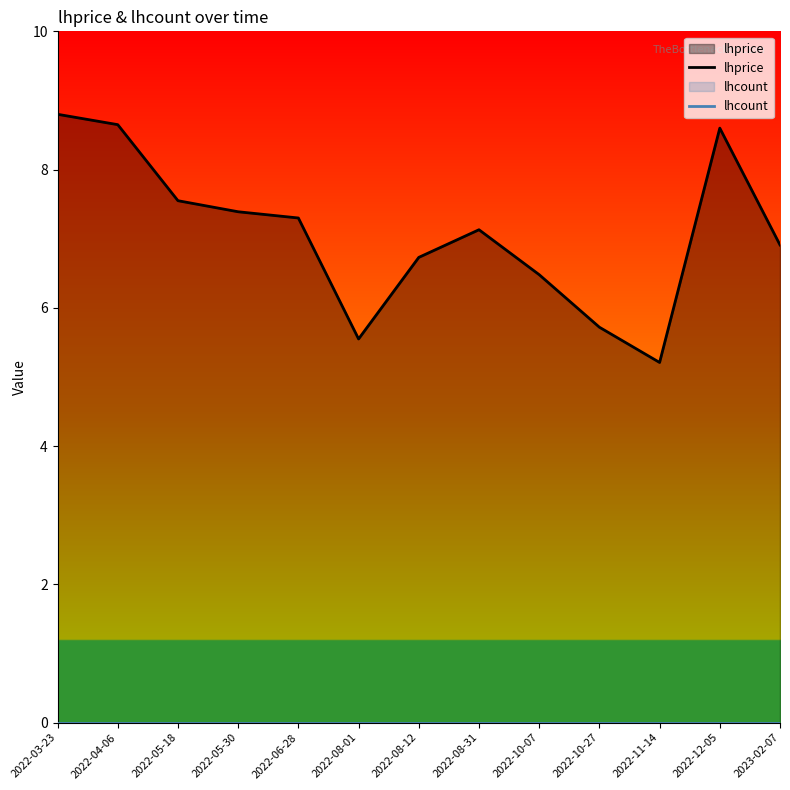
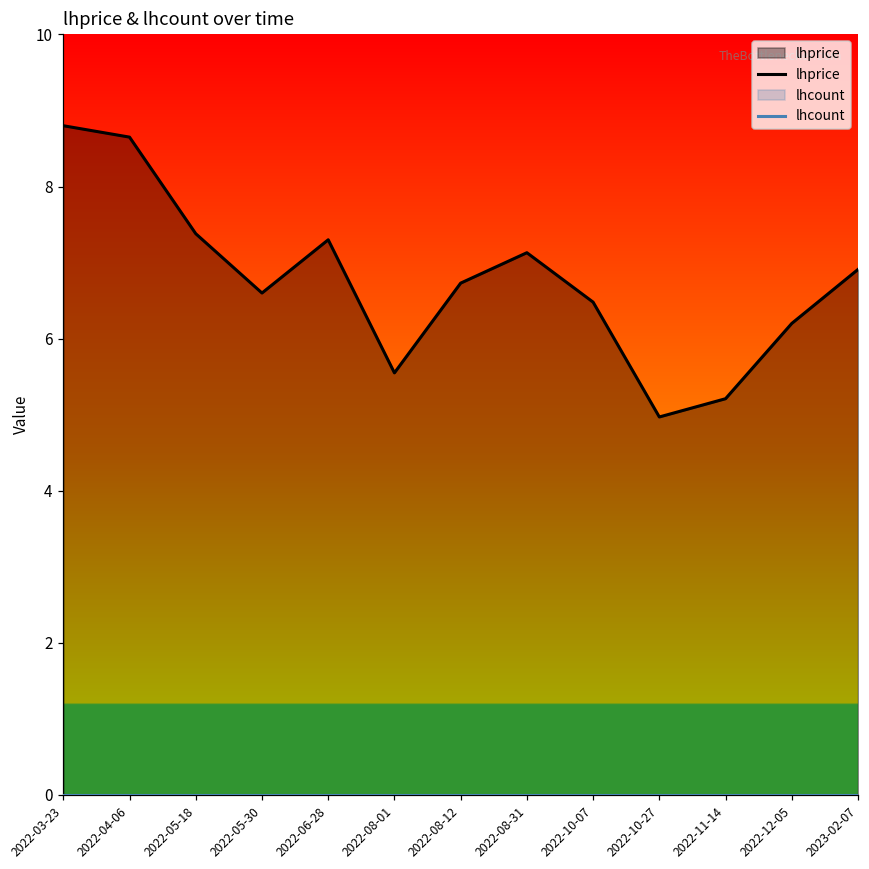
lhprice, 2022-05-18: 7.6 -> 7.4
lhprice, 2022-05-30: 7.4 -> 6.6
lhprice, 2022-10-27: 5.7 -> 5.0
lhprice, 2022-12-05: 8.6 -> 6.2
